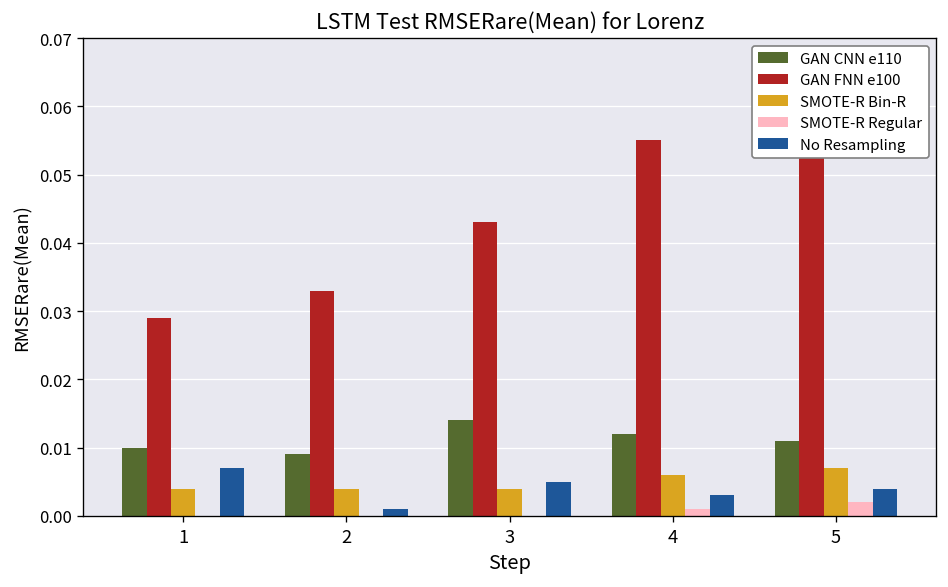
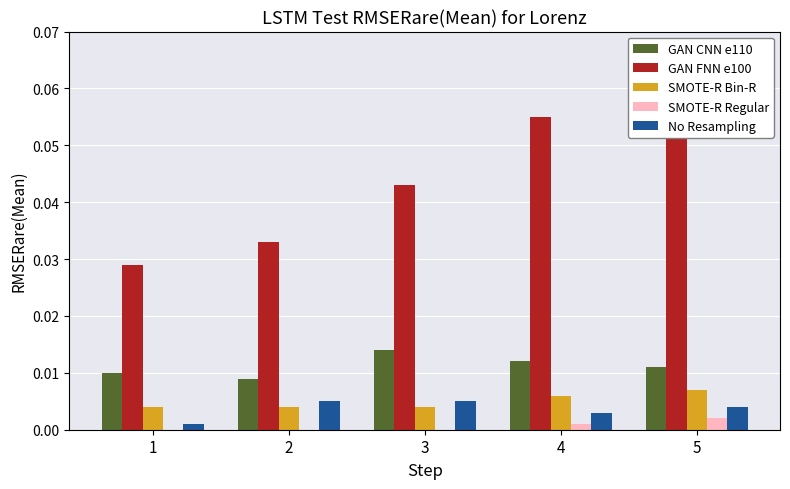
No Resampling, 1: 0.007 -> 0.001
No Resampling, 2: 0.001 -> 0.005
